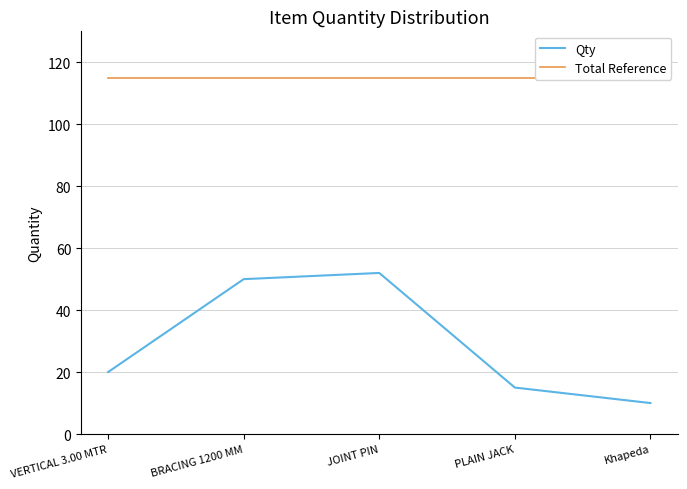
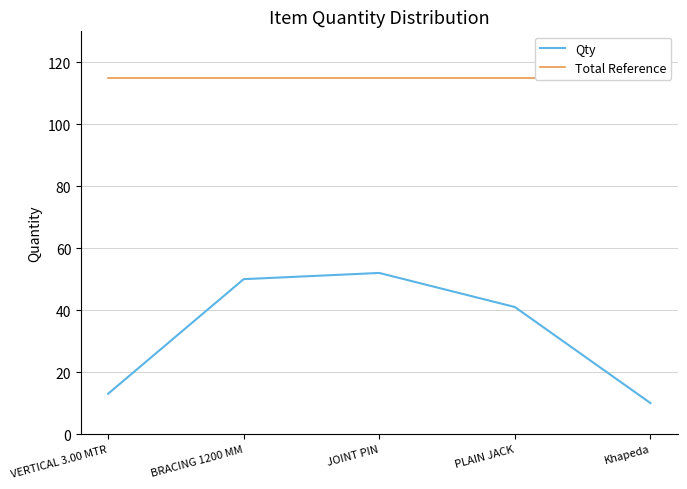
Qty, VERTICAL 3.00 MTR: 20 -> 13
Qty, PLAIN JACK: 15 -> 41
